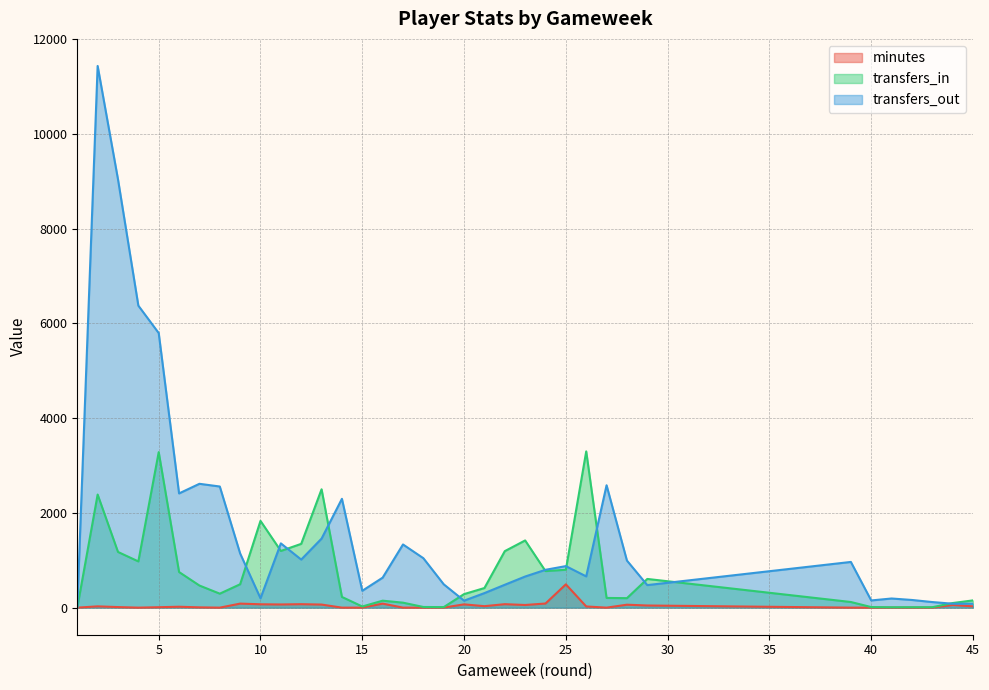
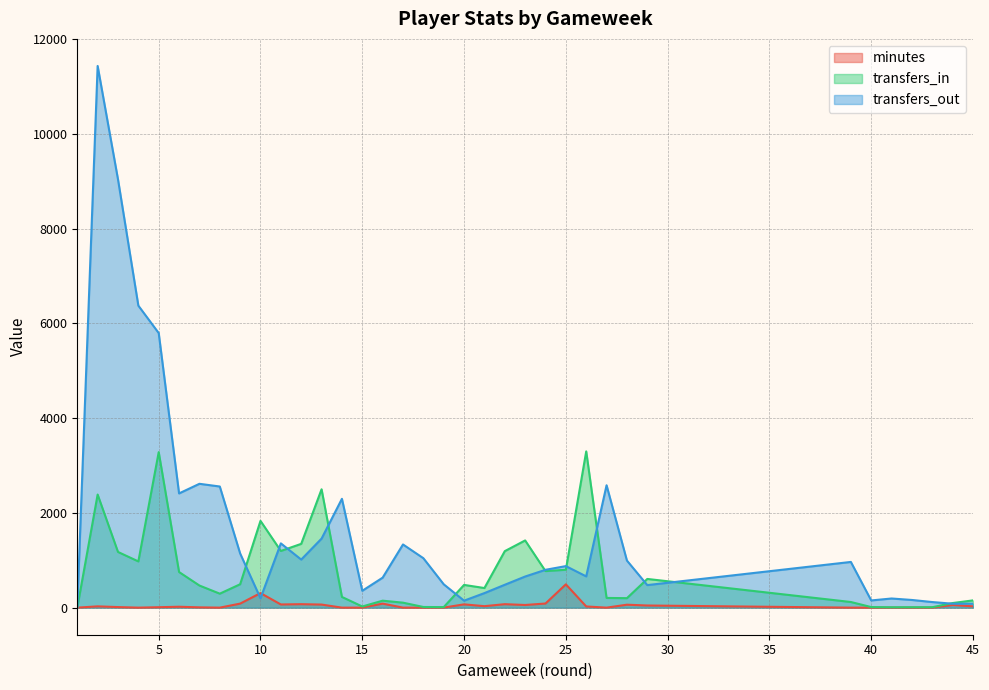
minutes, 10: 100 -> 300
transfers_in, 20: 300 -> 500
